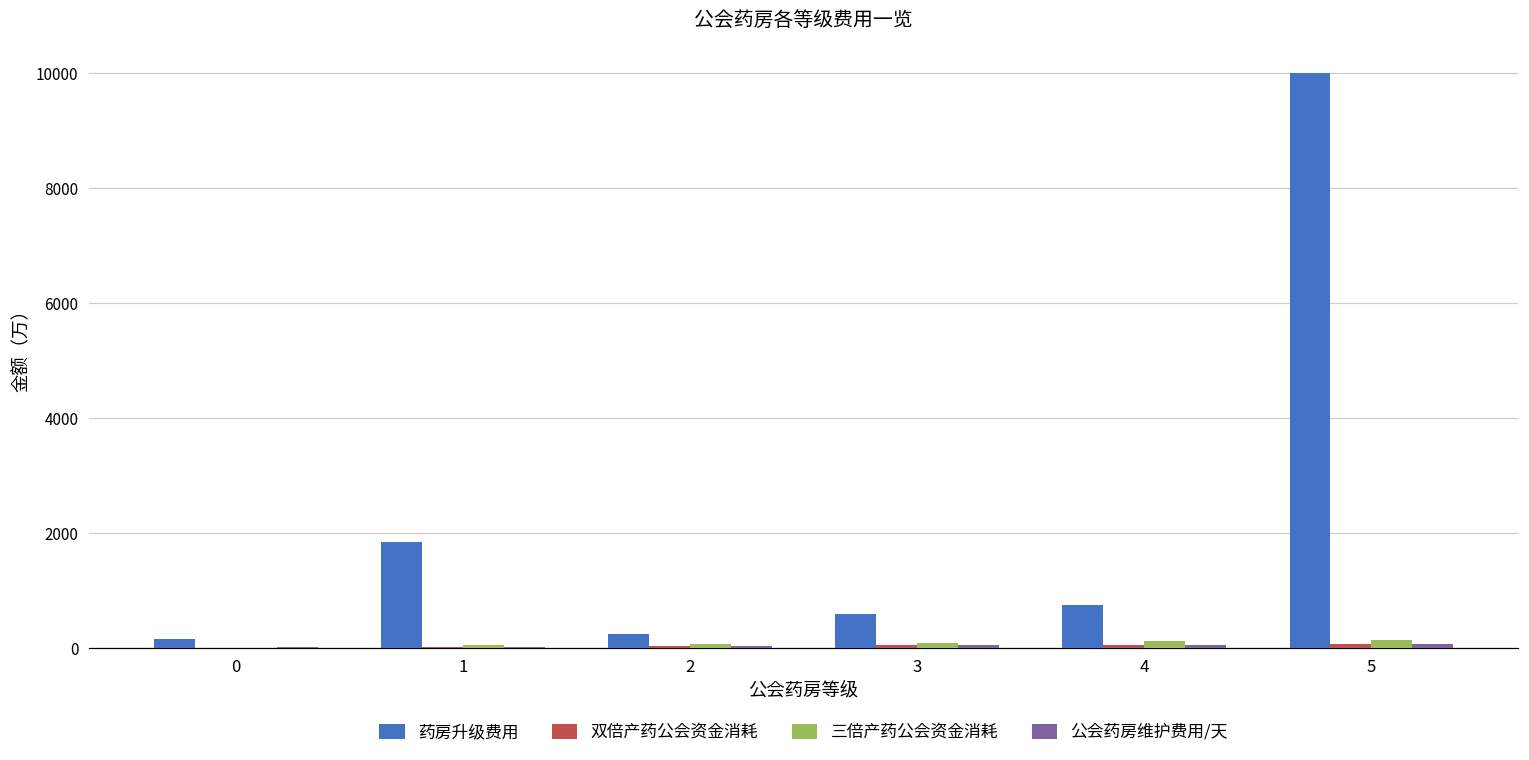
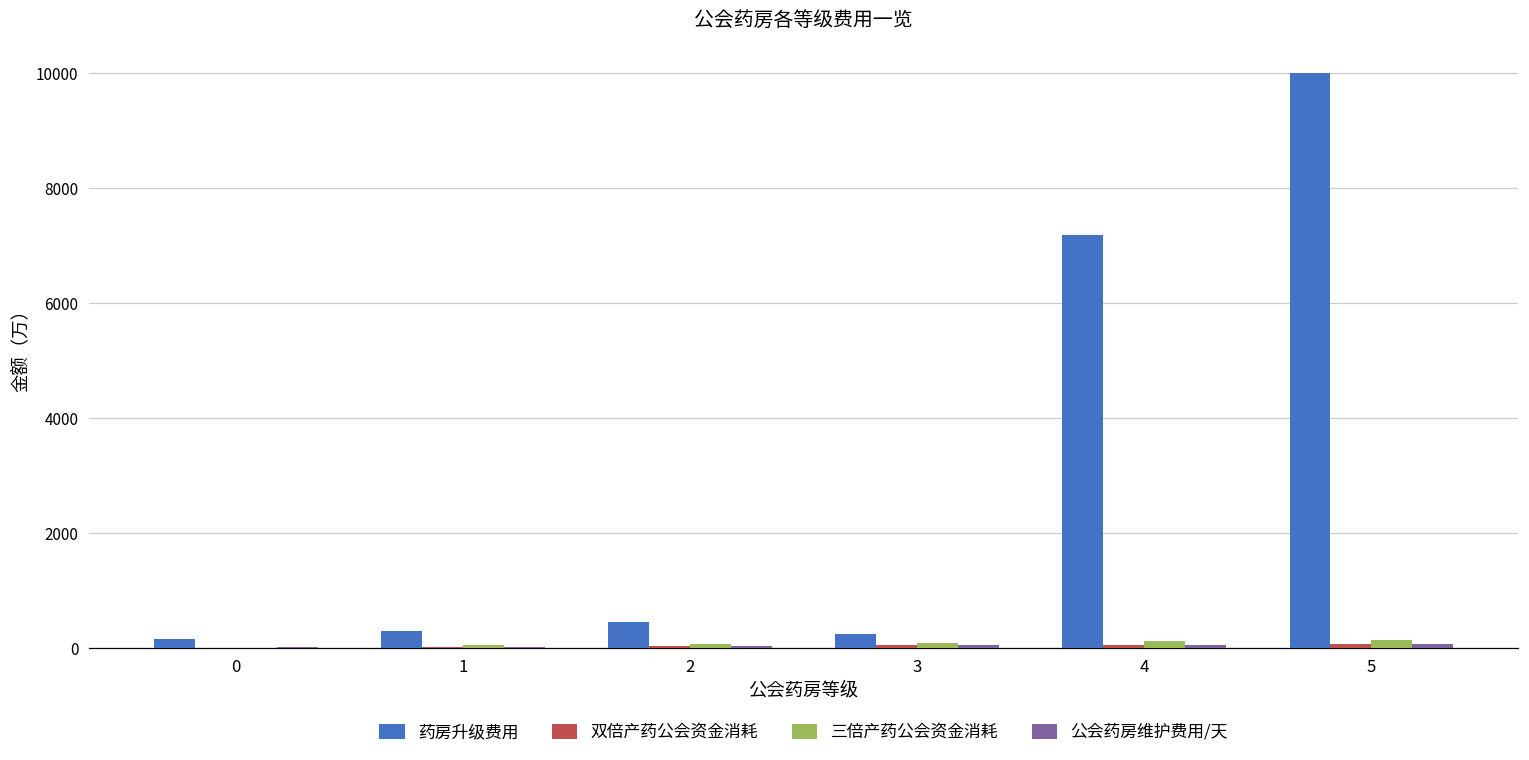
药房升级费用, 1: 1900 -> 300
药房升级费用, 2: 200 -> 500
药房升级费用, 3: 600 -> 200
药房升级费用, 4: 800 -> 7200
